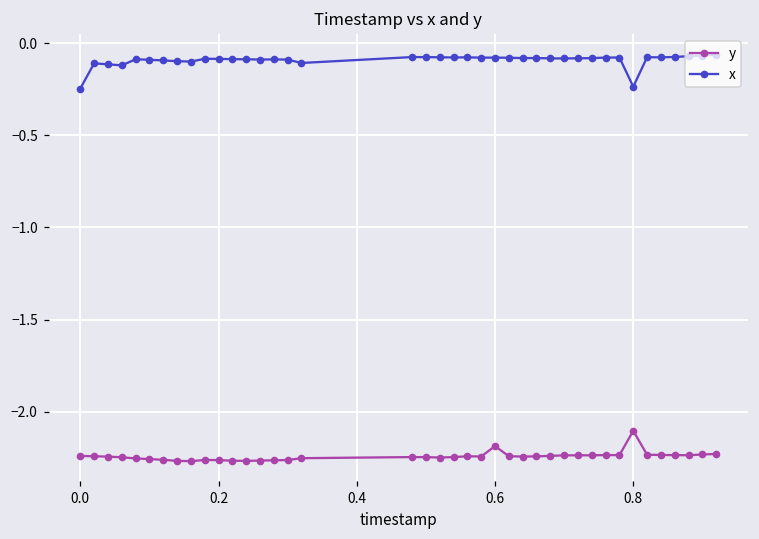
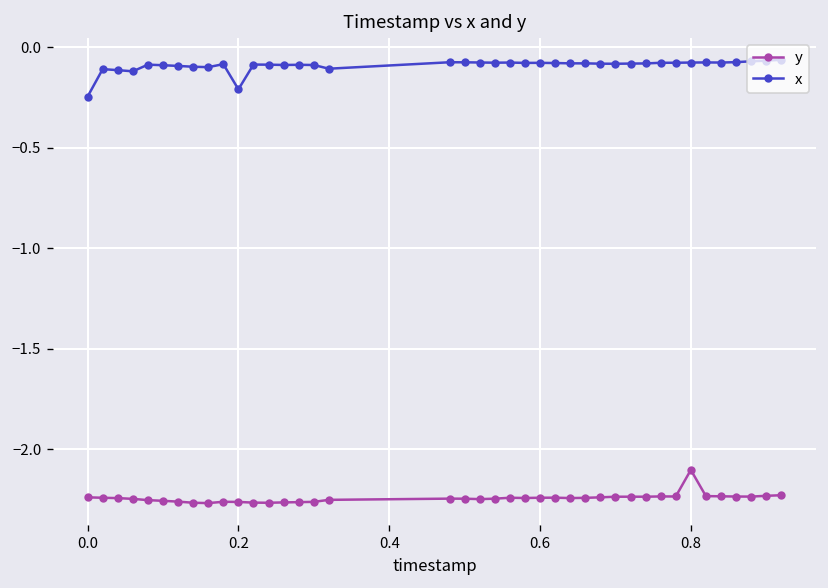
x, 0.2: -0.08 -> -0.21
y, 0.6: -2.19 -> -2.24
x, 0.8: -0.24 -> -0.08
